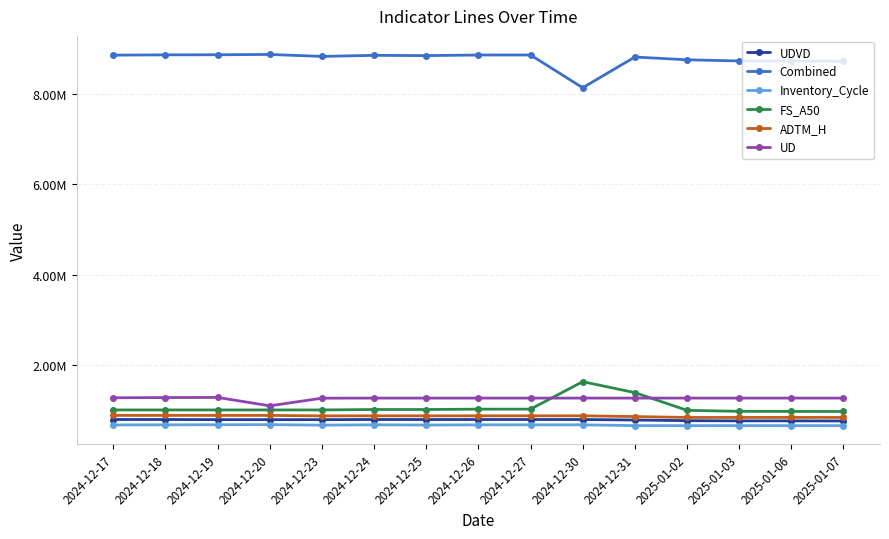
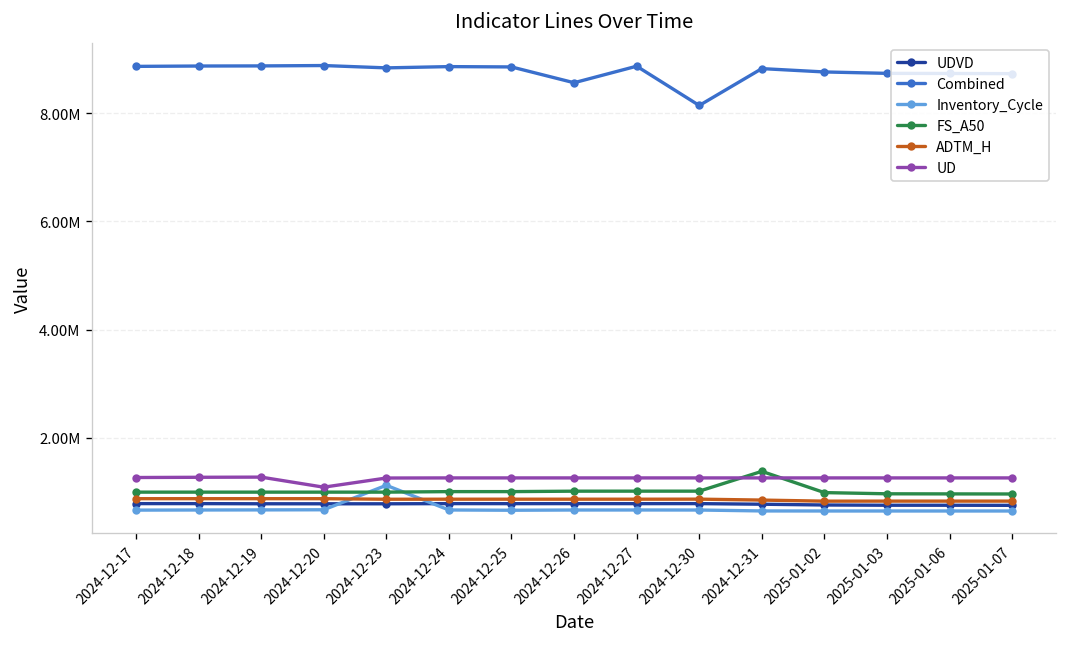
Inventory_Cycle, 2024-12-23: 700000 -> 1100000
Combined, 2024-12-26: 8900000 -> 8600000
FS_A50, 2024-12-30: 1600000 -> 1000000
